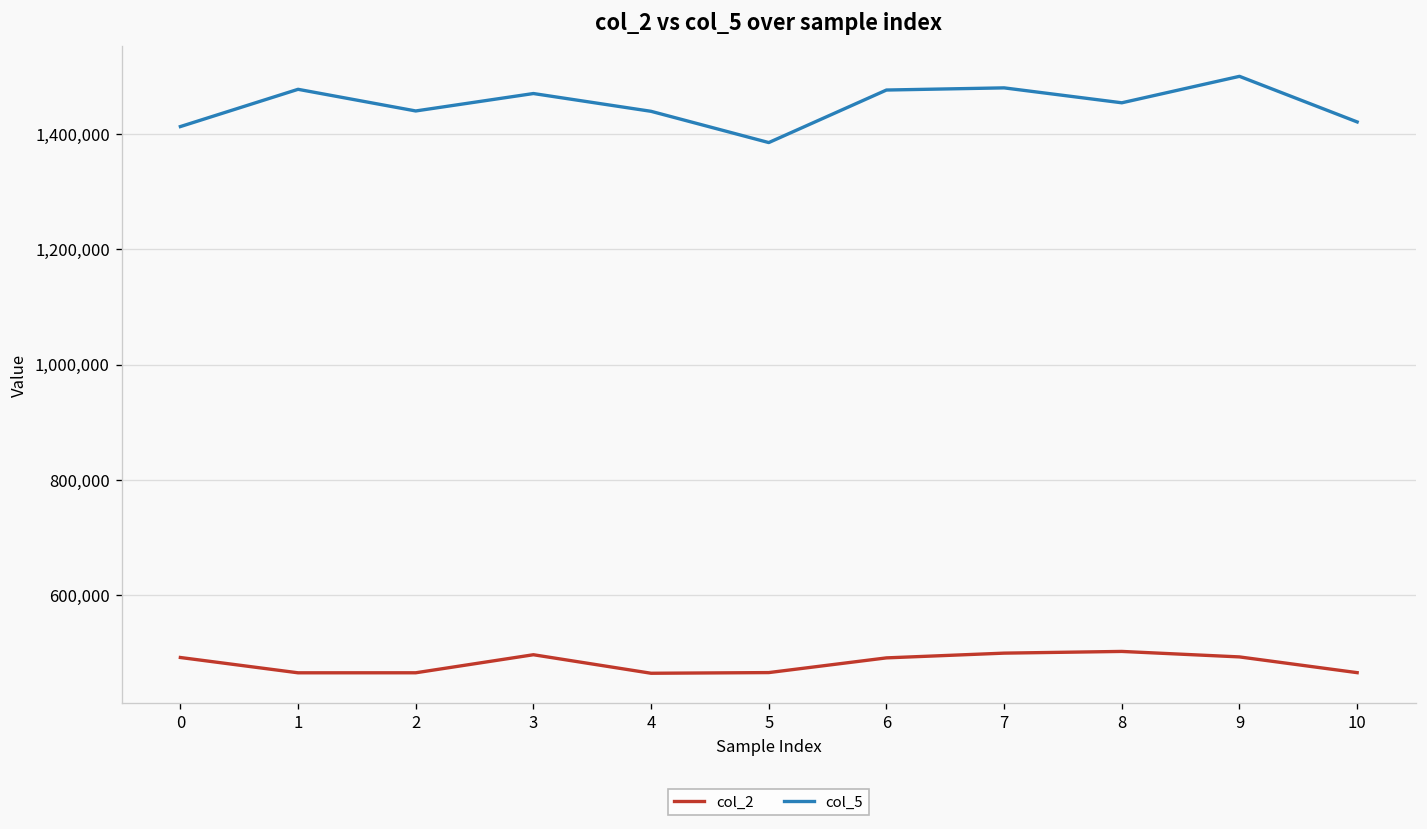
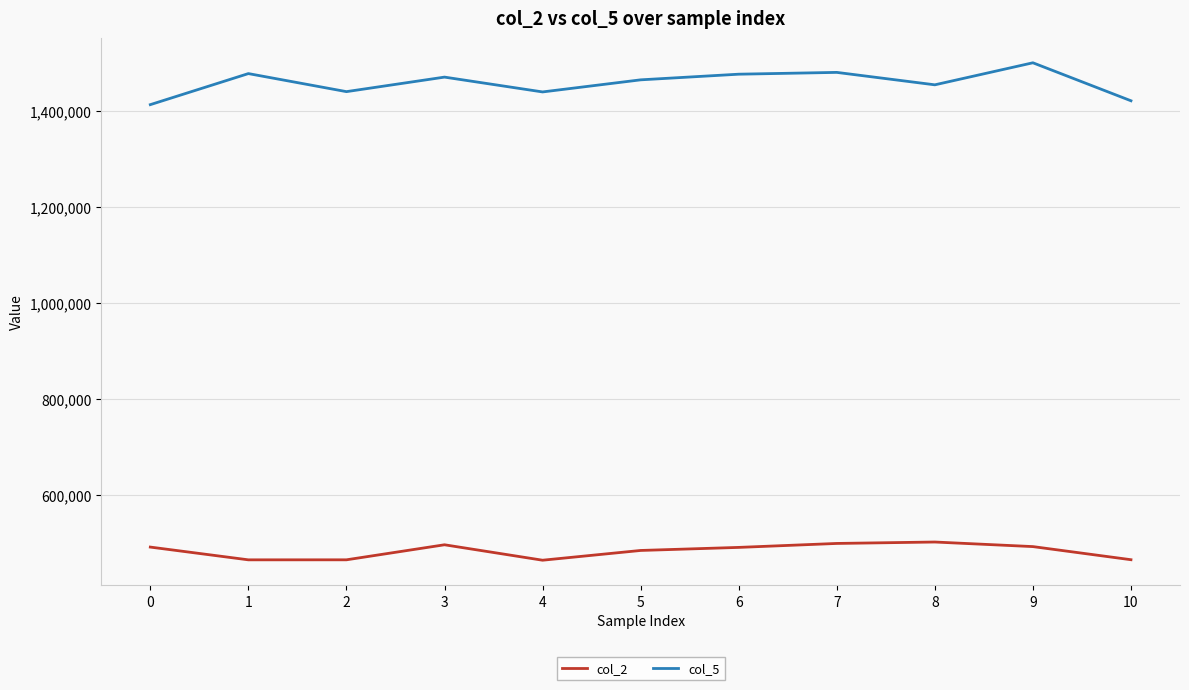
col_2, 5: 470,000 -> 480,000
col_5, 5: 1,380,000 -> 1,460,000
